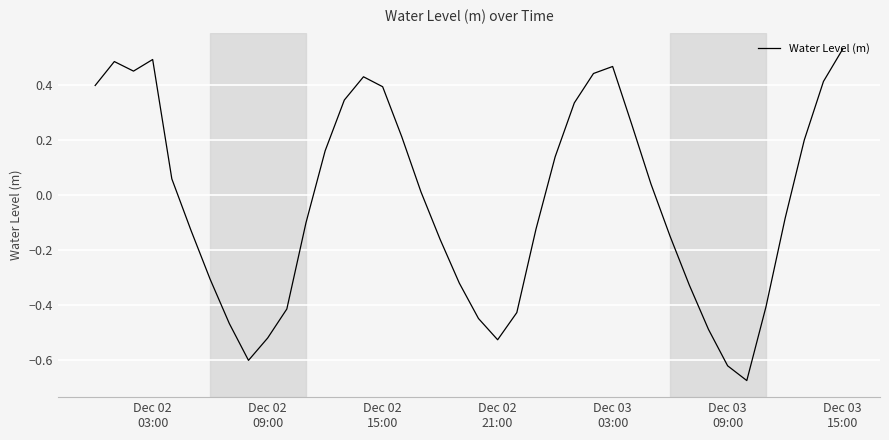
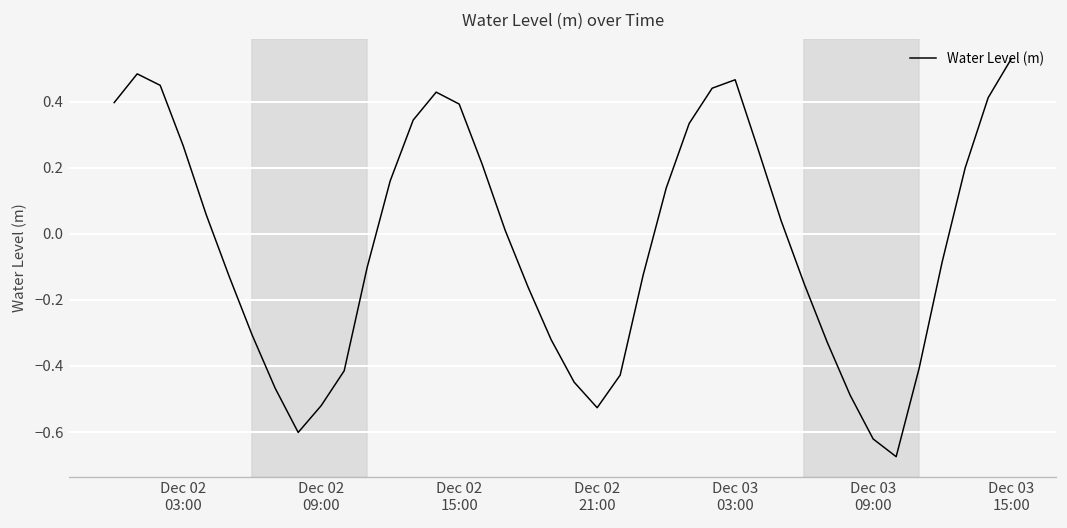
Dec 02 03:00: 0.49 -> 0.27
